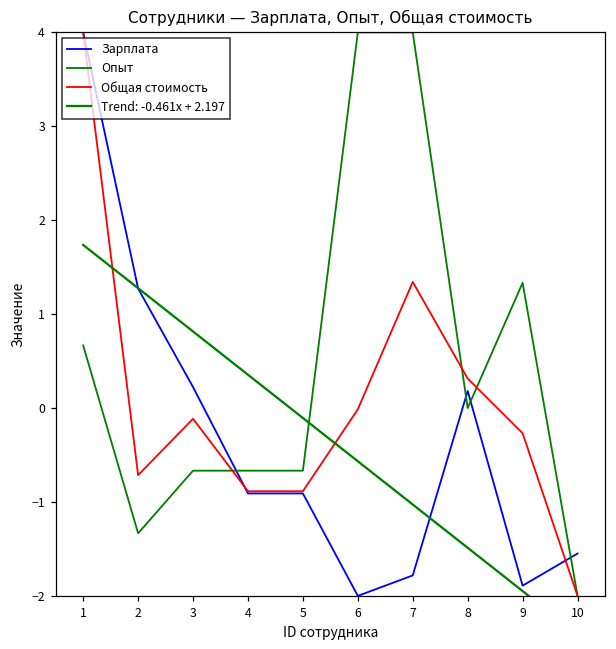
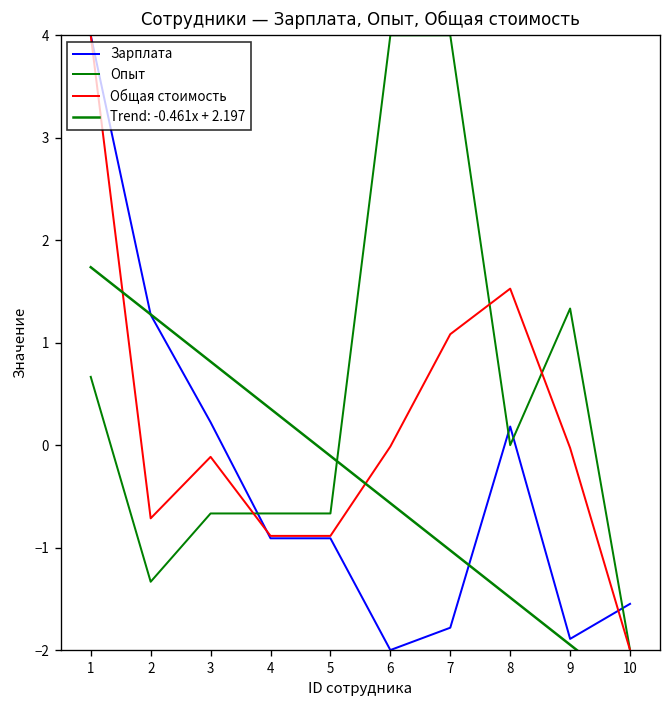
Общая стоимость, 7: 1.3 -> 1.1
Общая стоимость, 8: 0.3 -> 1.5
Общая стоимость, 9: -0.3 -> 0.0
